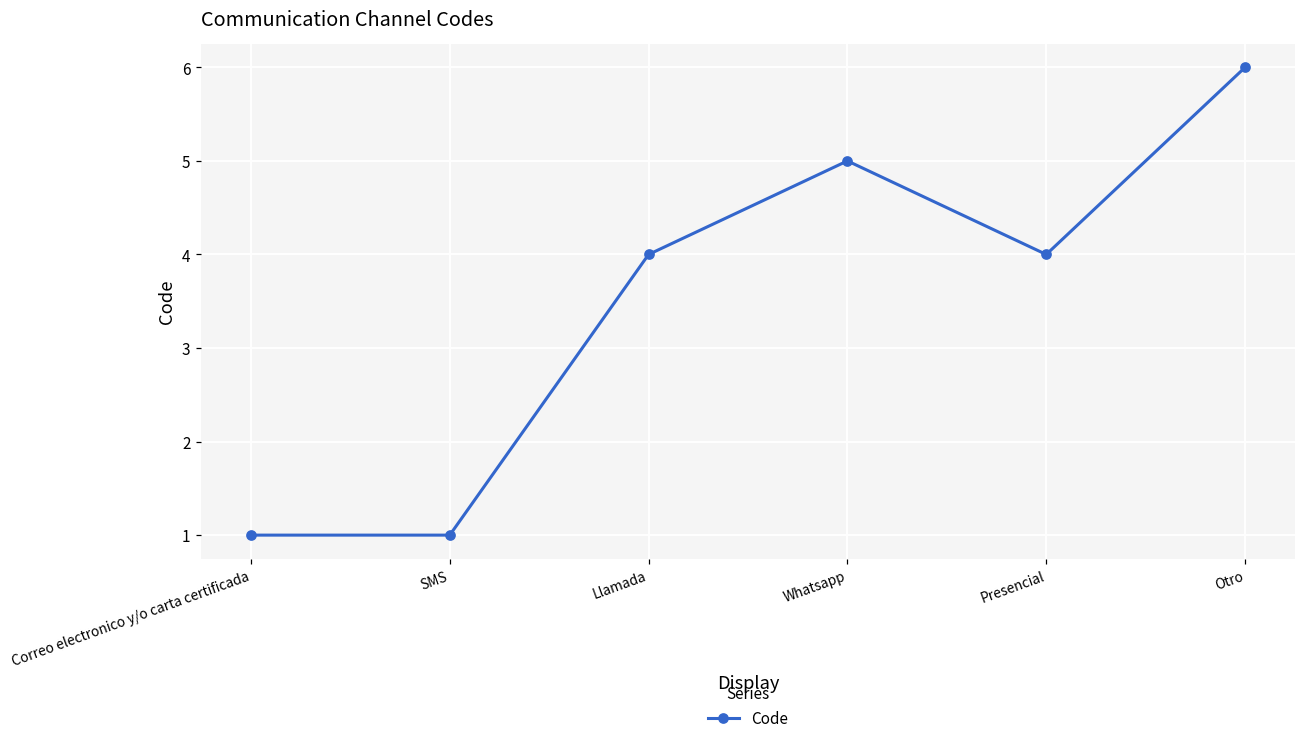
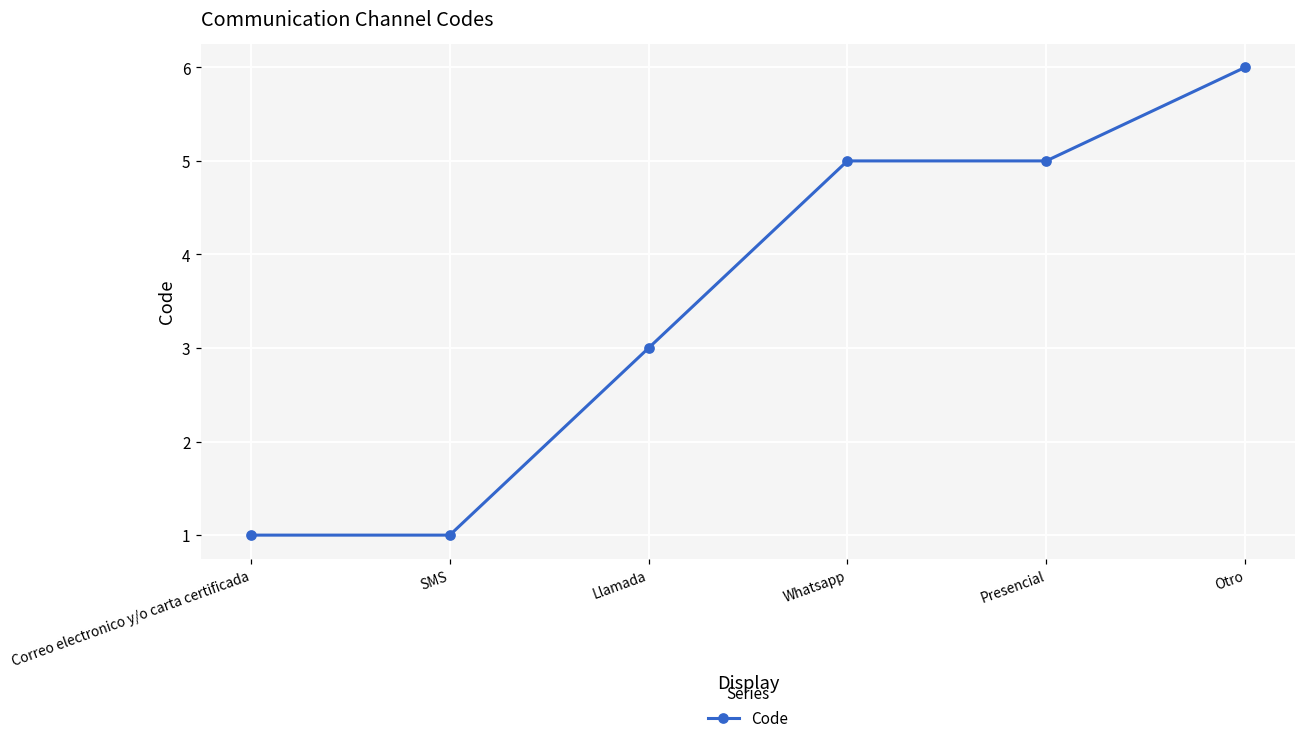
Llamada: 4 -> 3
Presencial: 4 -> 5
